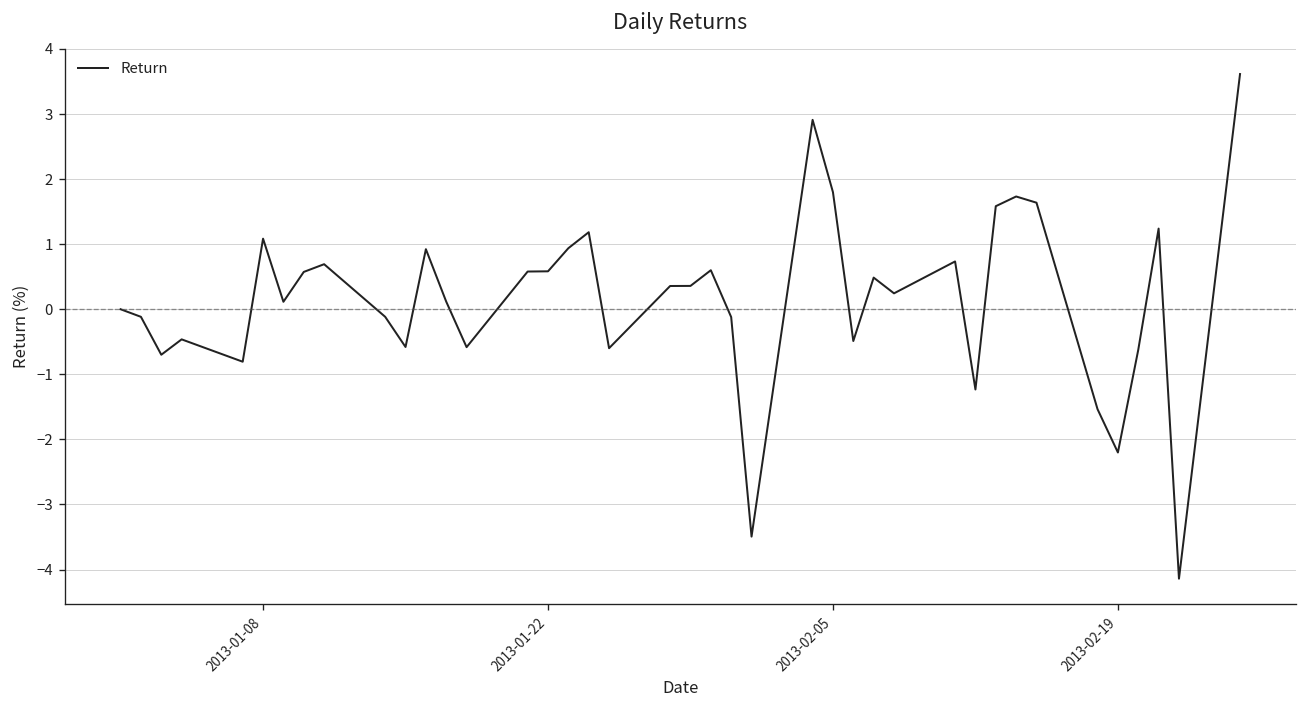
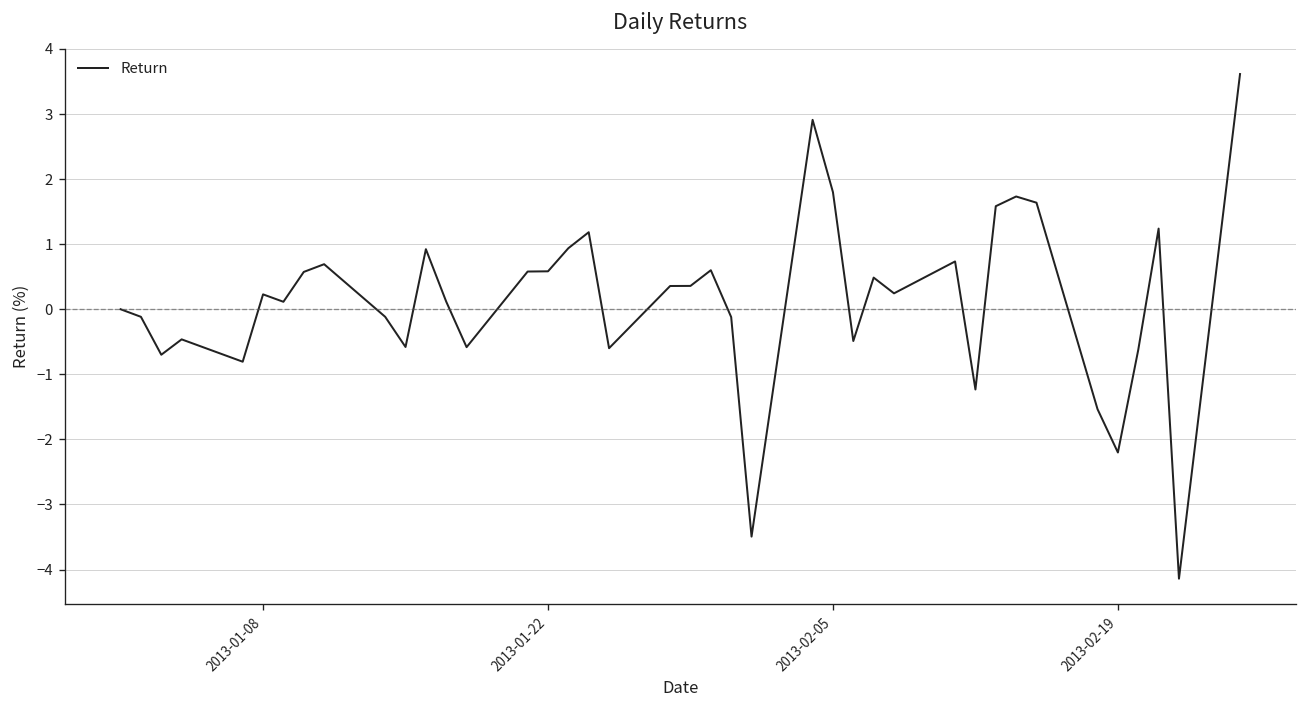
2013-01-08: 1.1 -> 0.2
